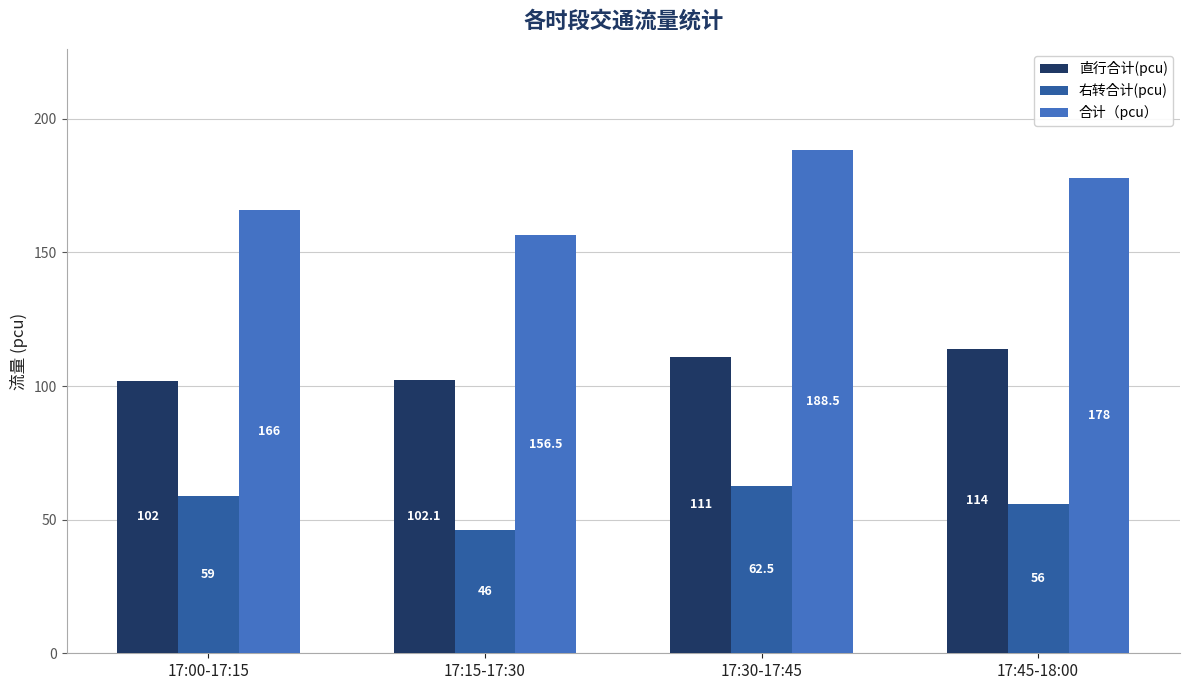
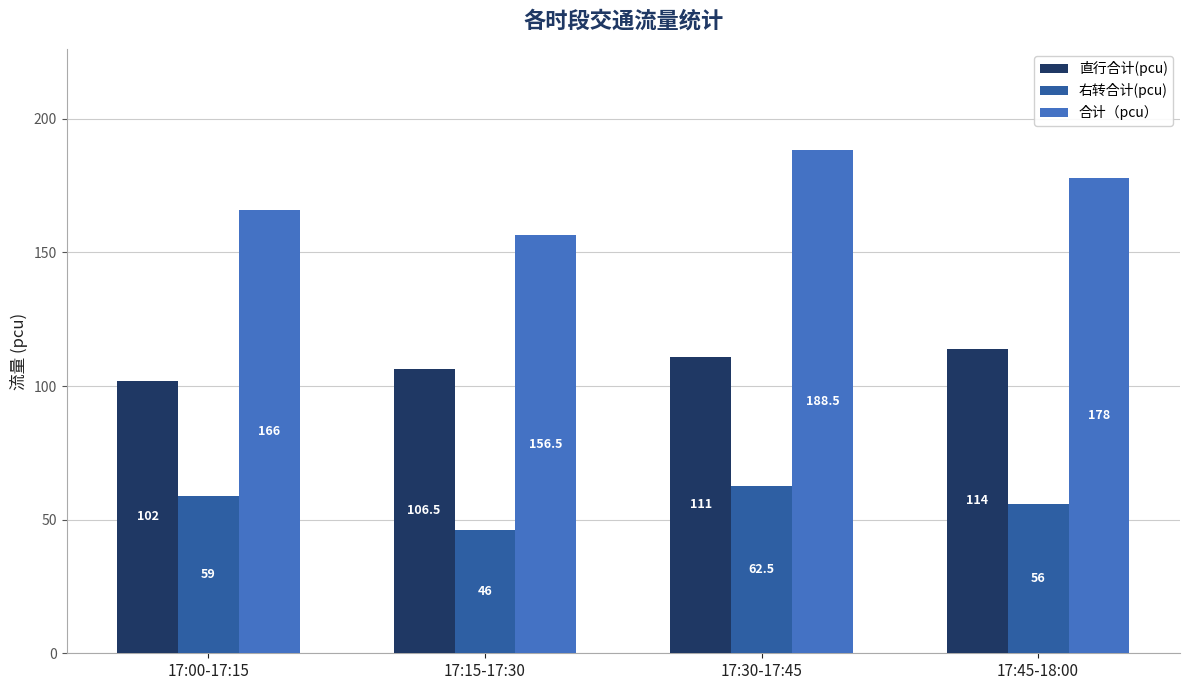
直行合计(pcu), 17:15-17:30: 102.1 -> 106.5
